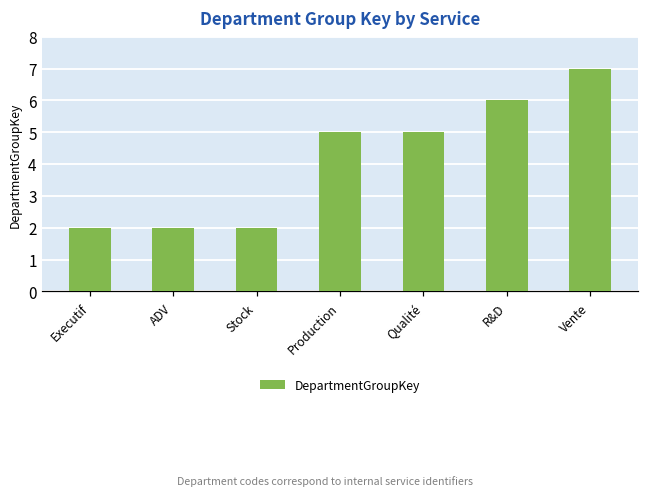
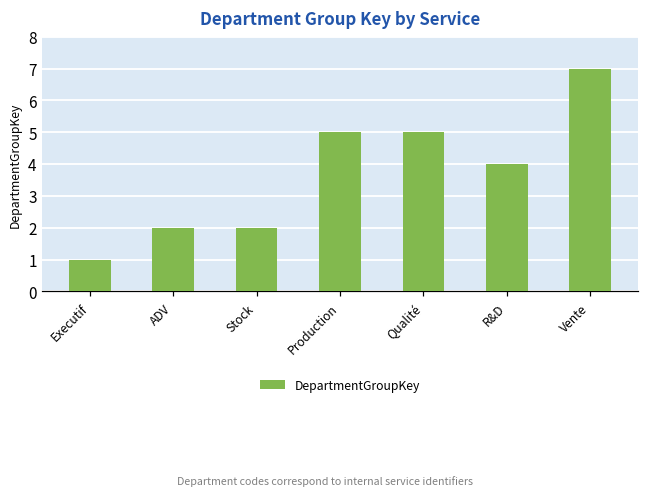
Executif: 2 -> 1
R&D: 6 -> 4
